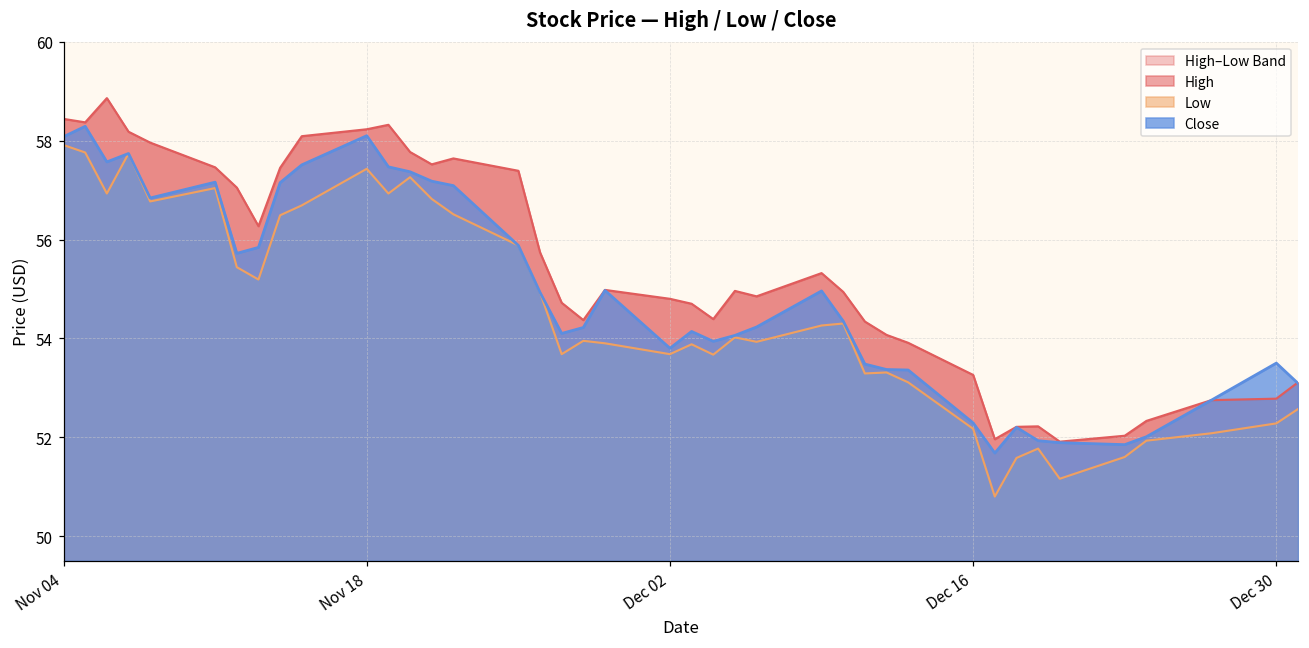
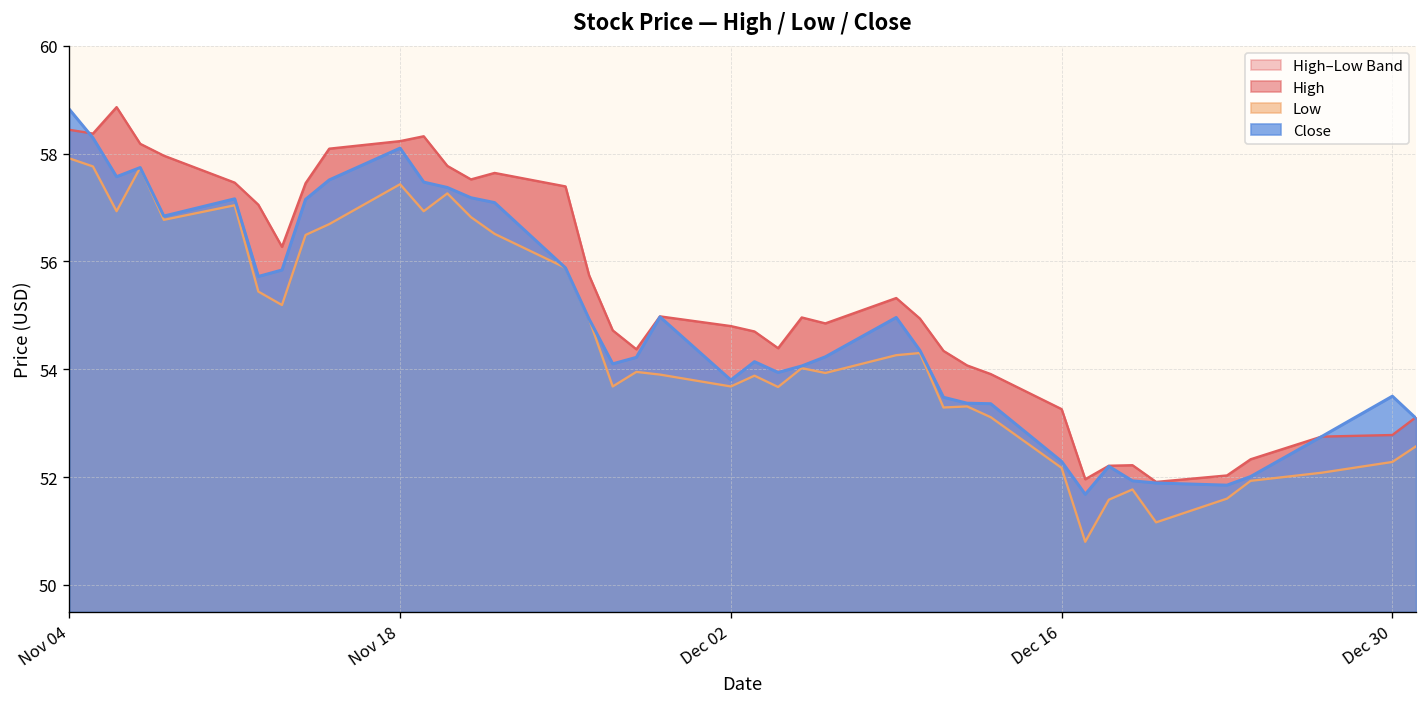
Close, Nov 04: 58.1 -> 58.8
